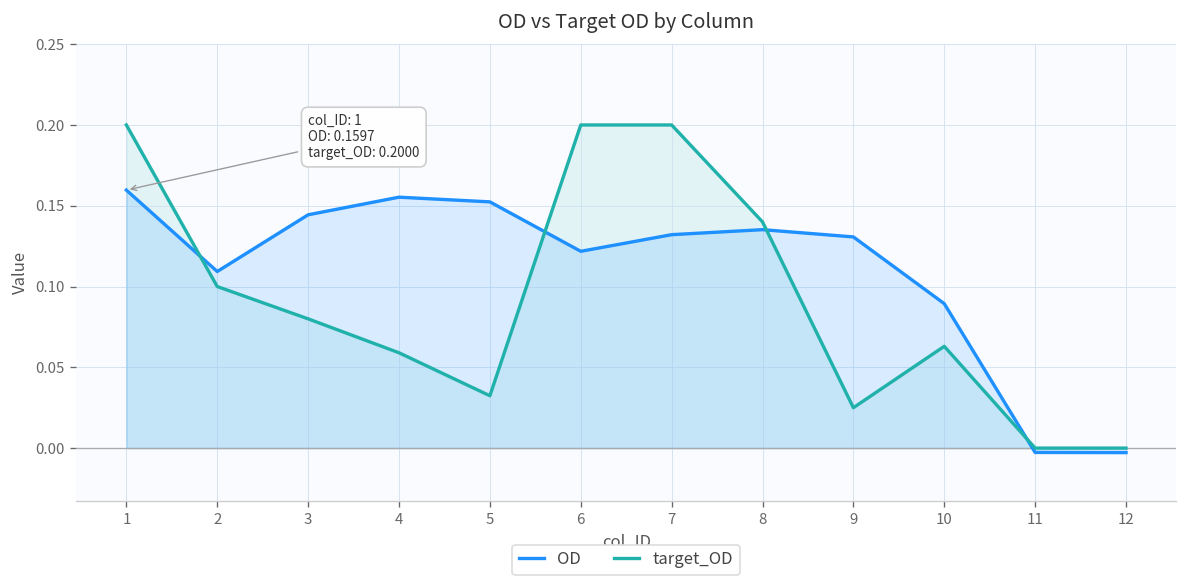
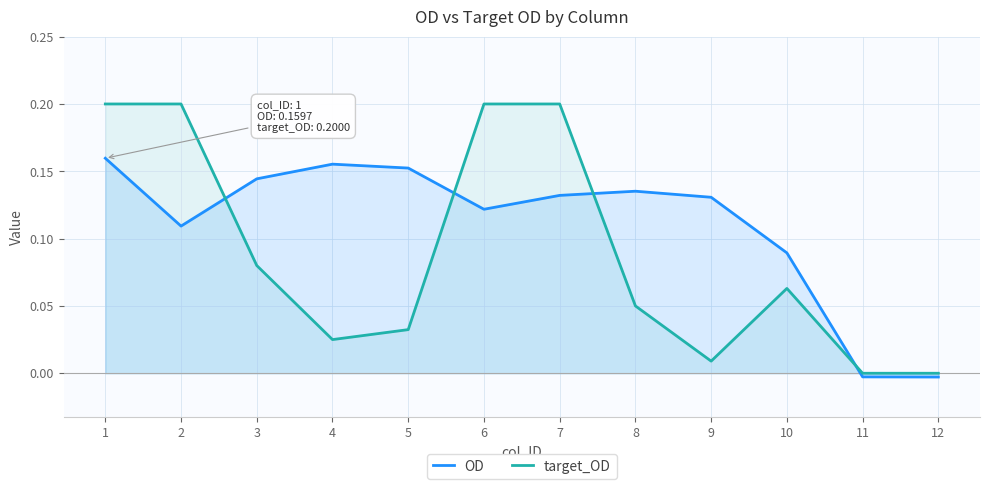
target_OD, 2: 0.1 -> 0.2
target_OD, 4: 0.059 -> 0.025
target_OD, 8: 0.14 -> 0.05
target_OD, 9: 0.025 -> 0.009
